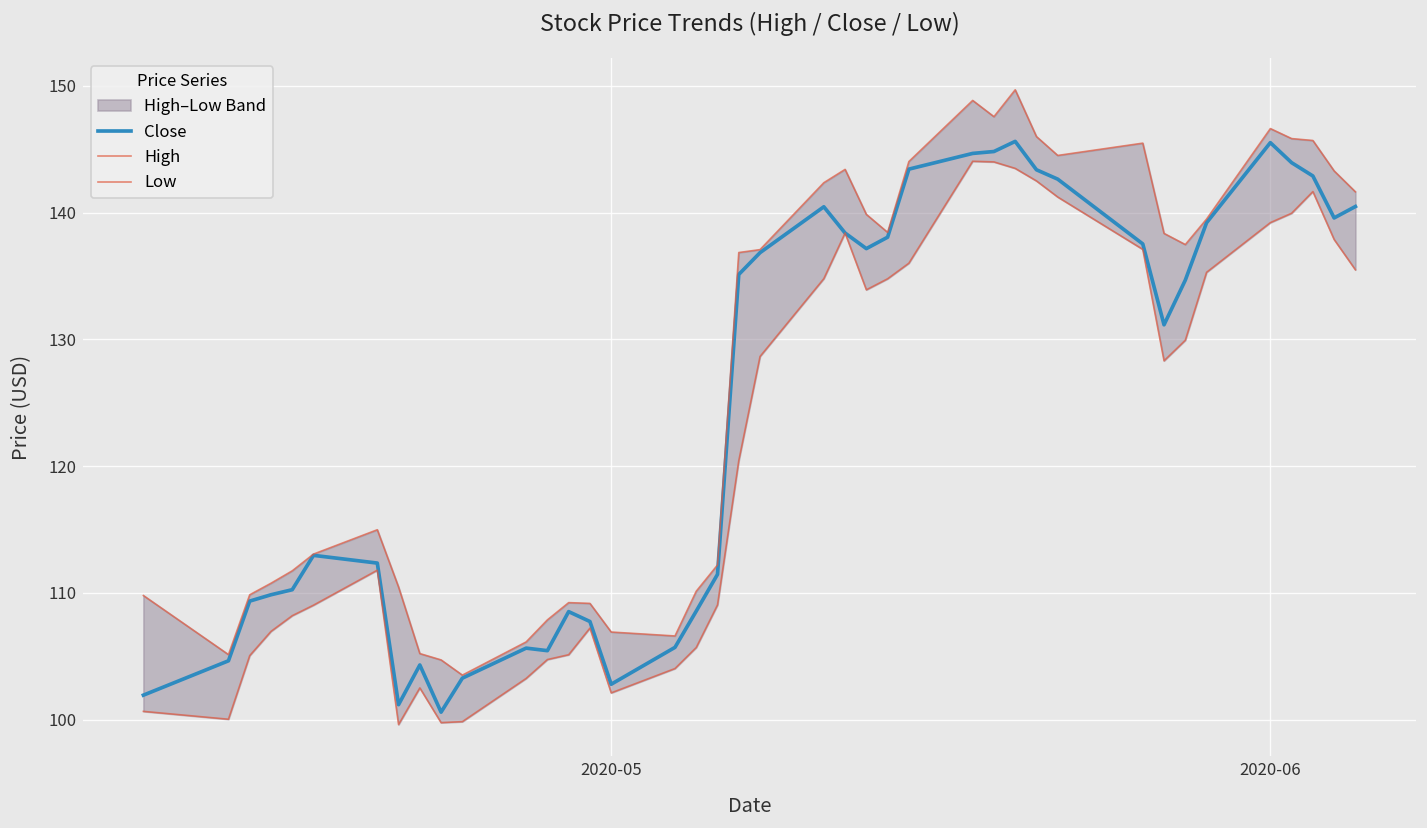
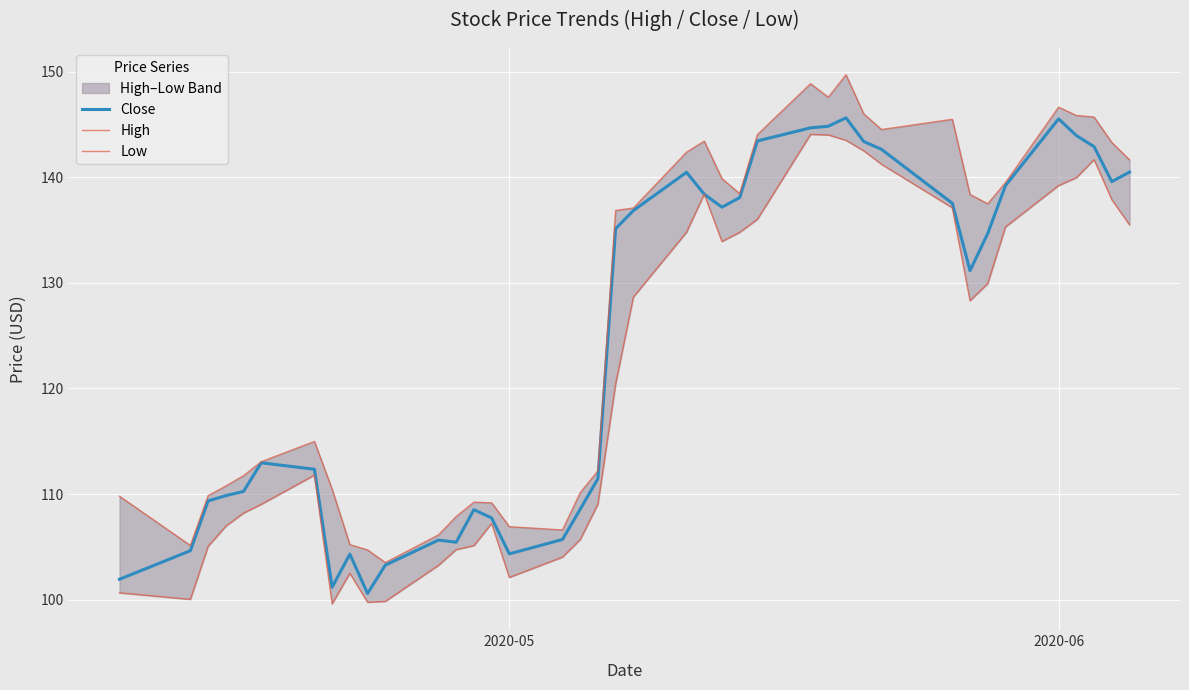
Close, 2020-05: 102.8 -> 104.3
